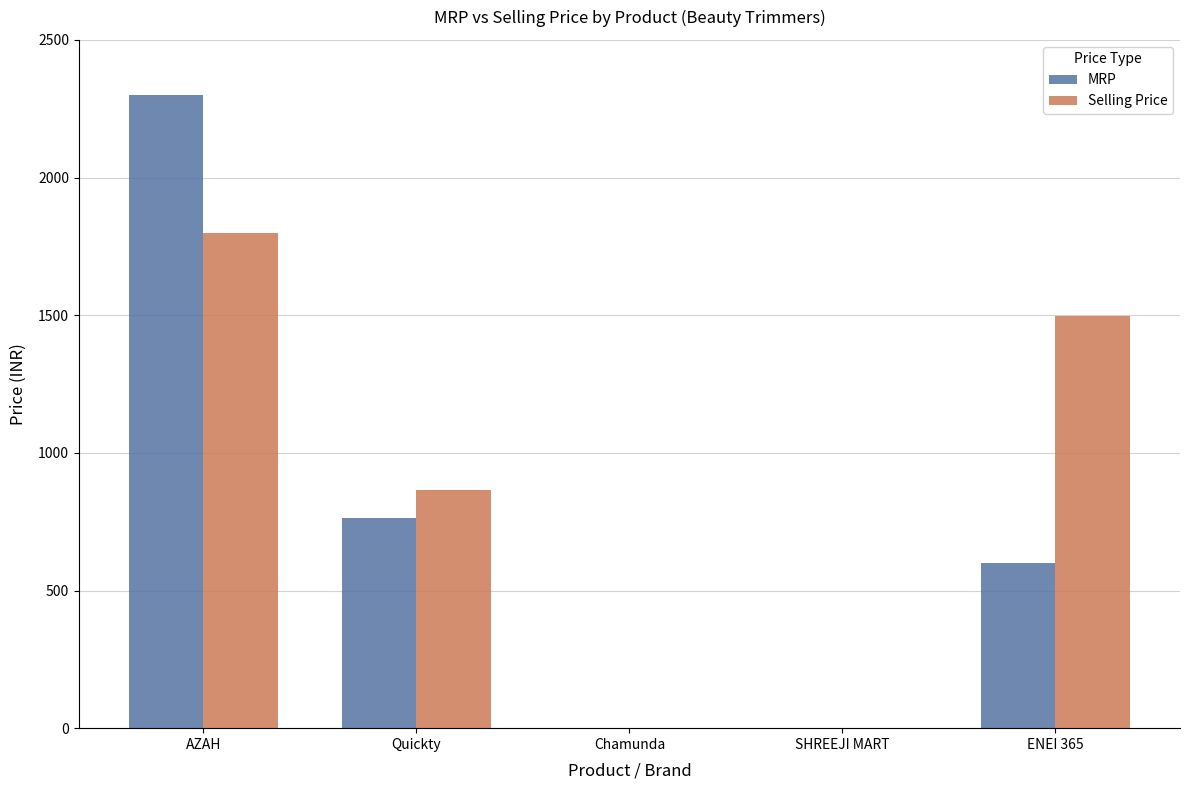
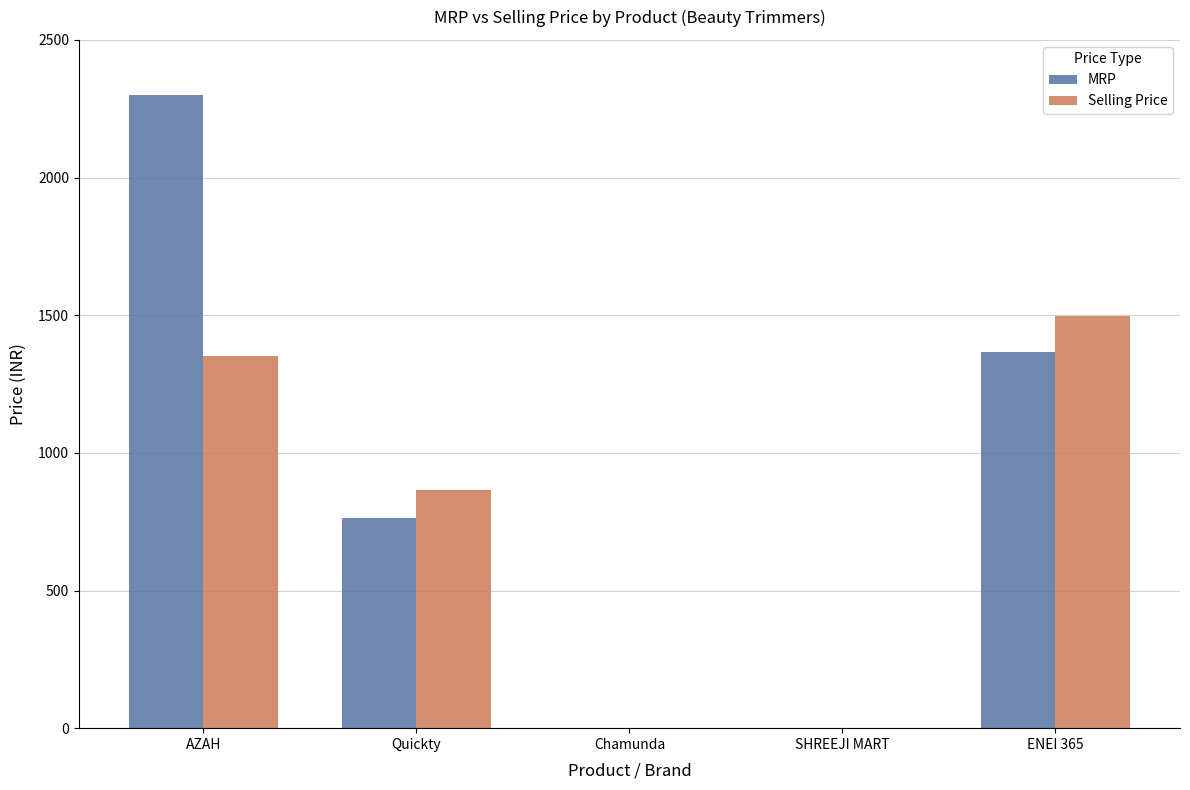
Selling Price, AZAH: 1800 -> 1350
MRP, ENEI 365: 600 -> 1370
